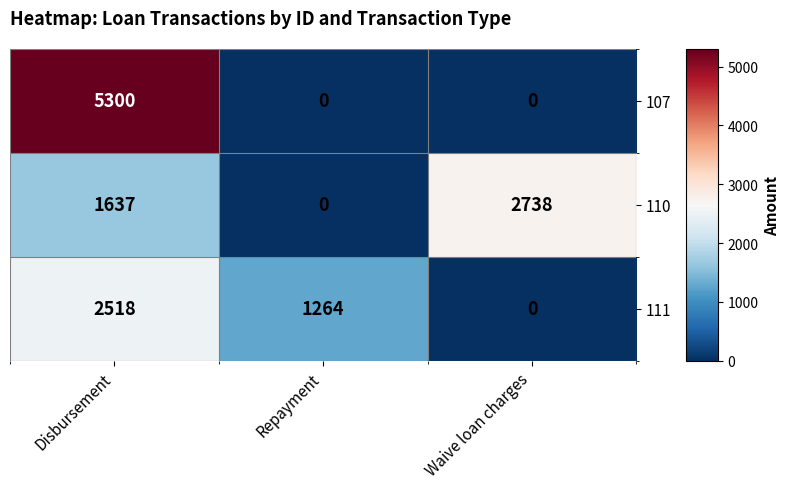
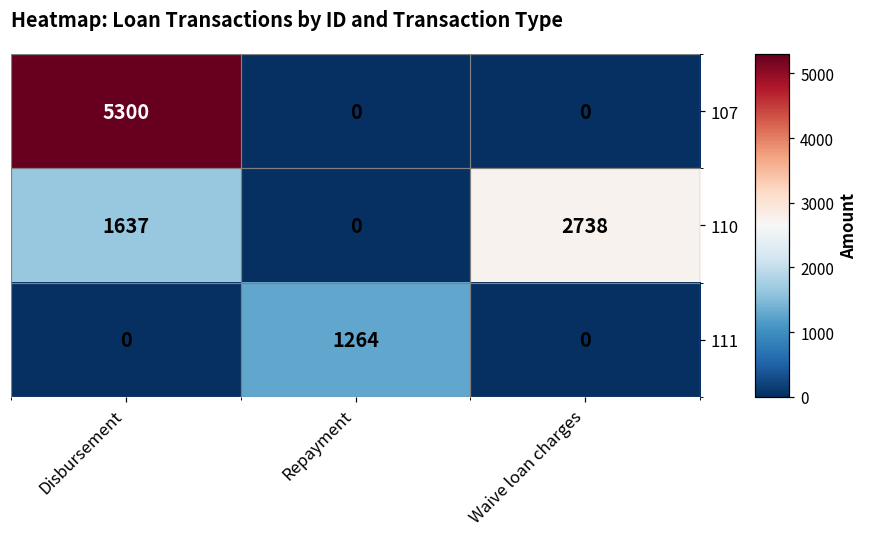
111, Disbursement: 2518 -> 0
